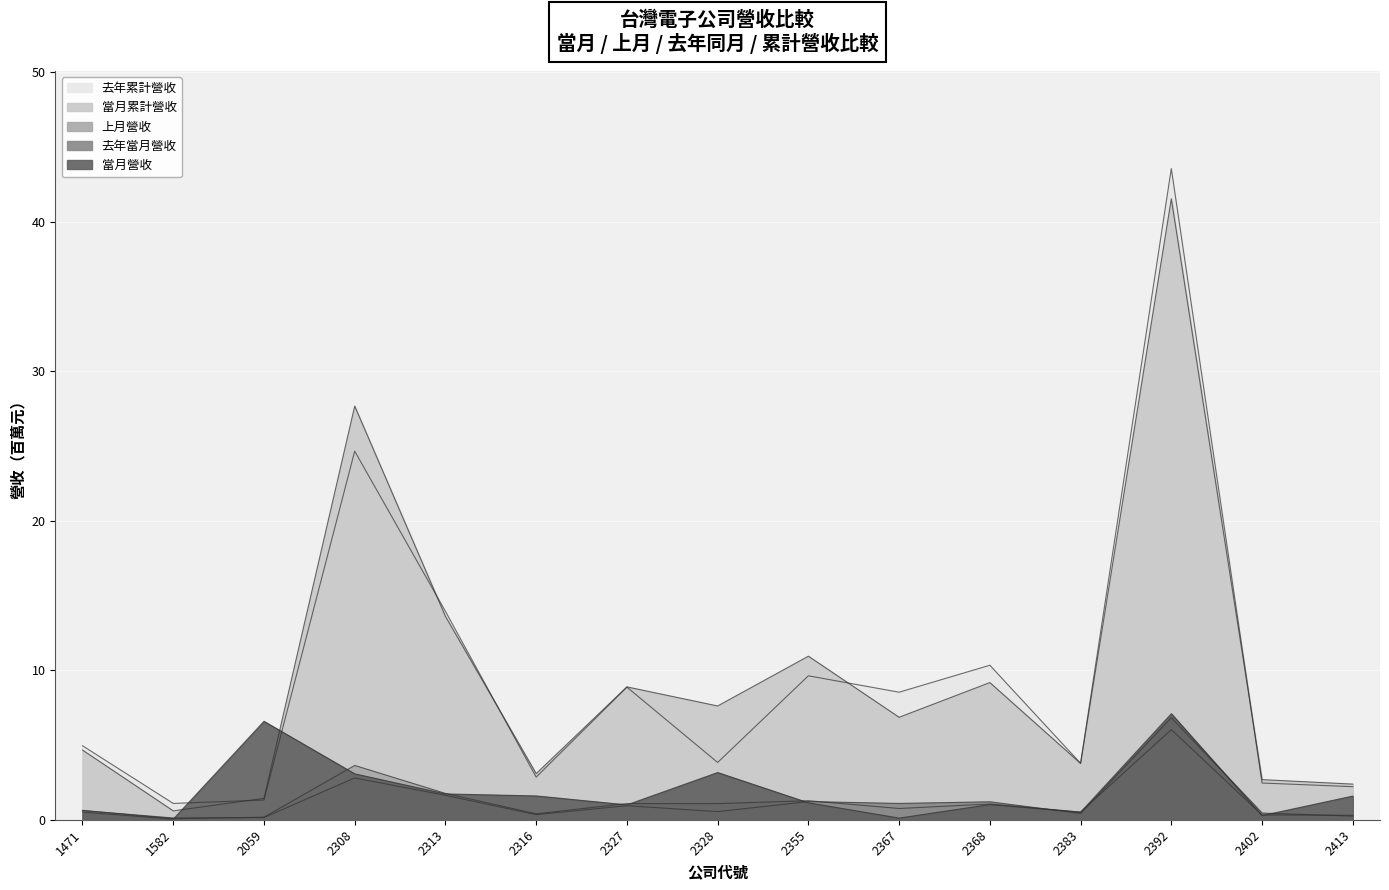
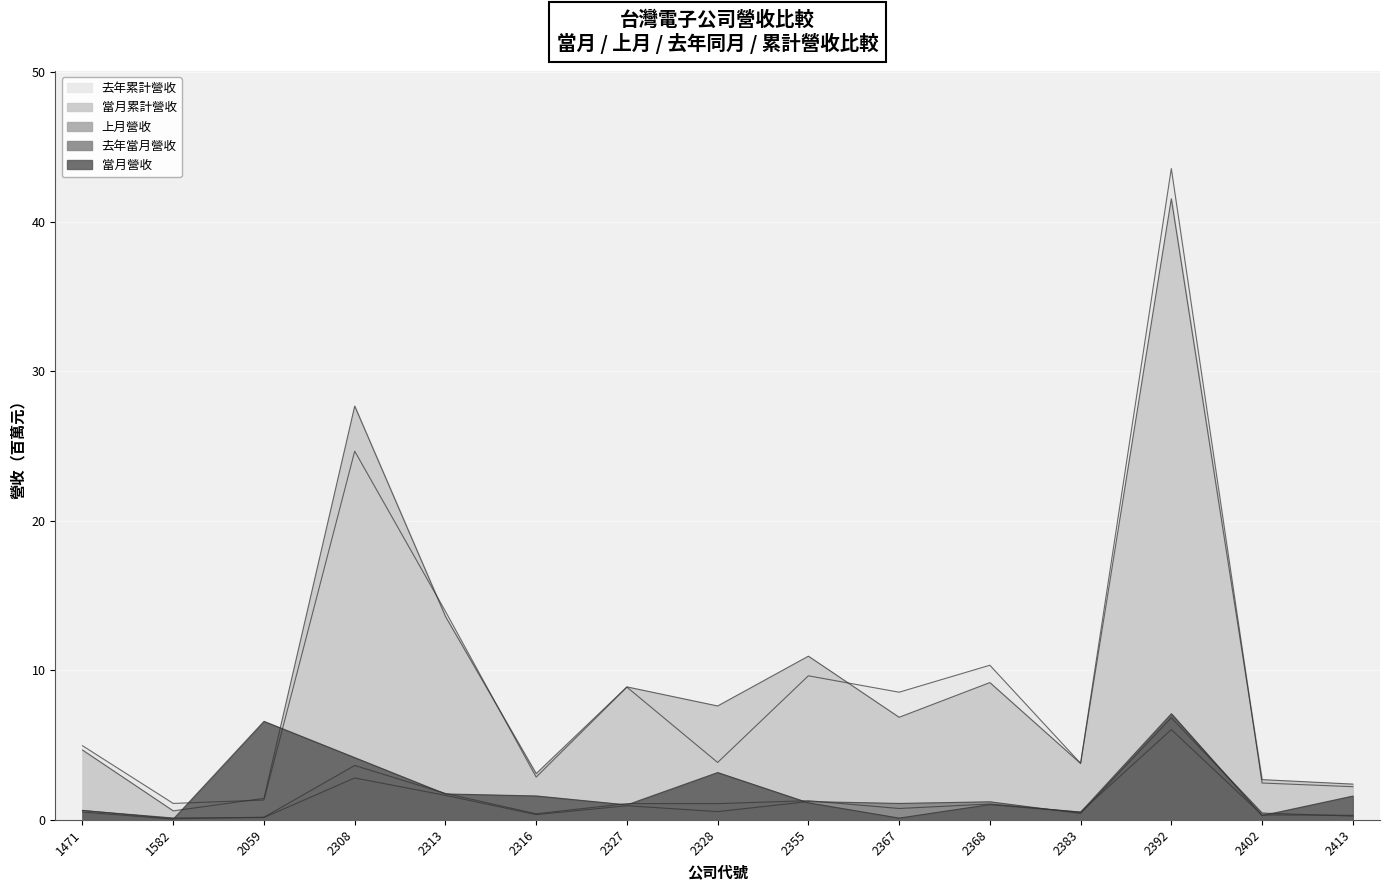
當月營收, 2308: 3.1 -> 4.2
